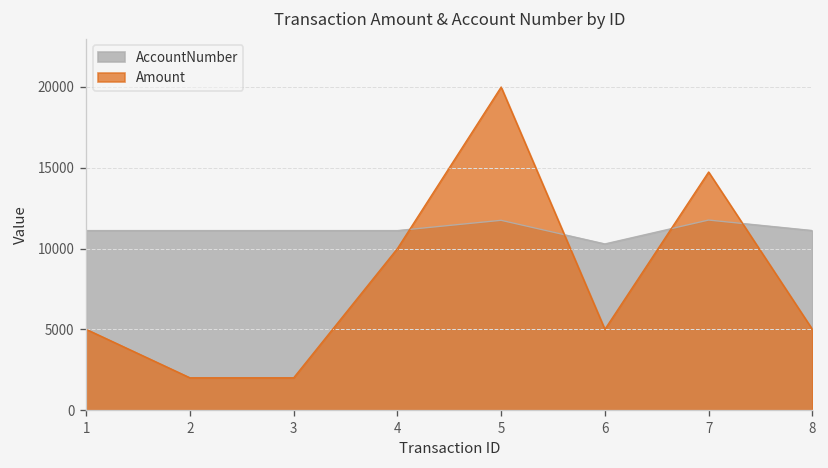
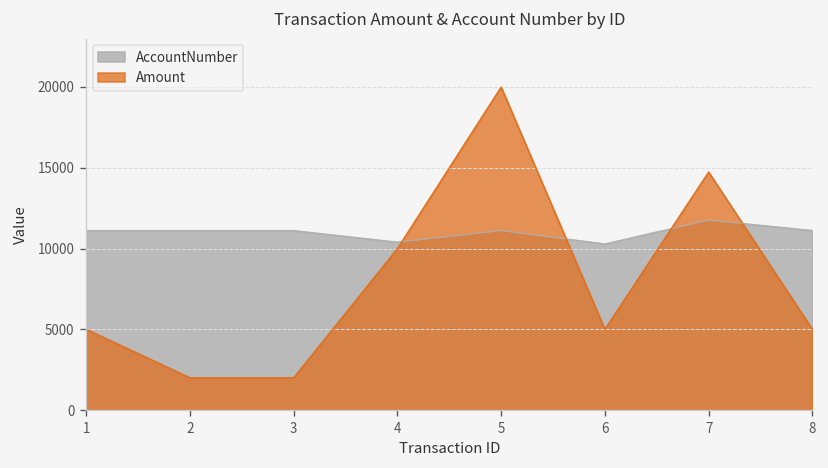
AccountNumber, 4: 11100 -> 10400
AccountNumber, 5: 11700 -> 11100
